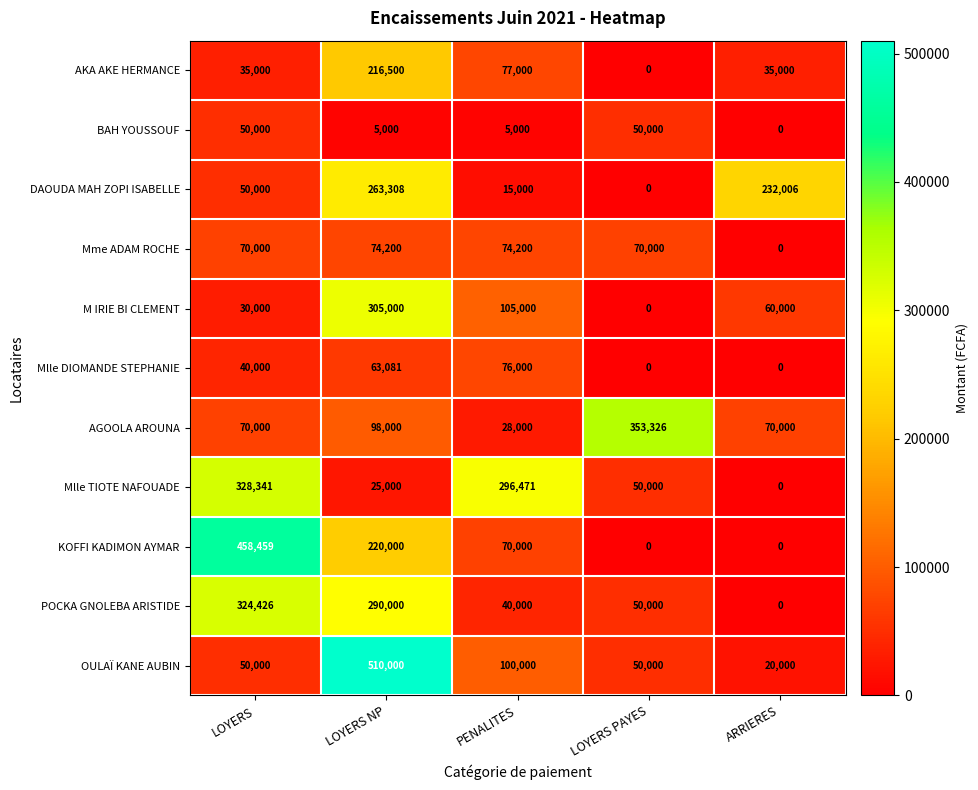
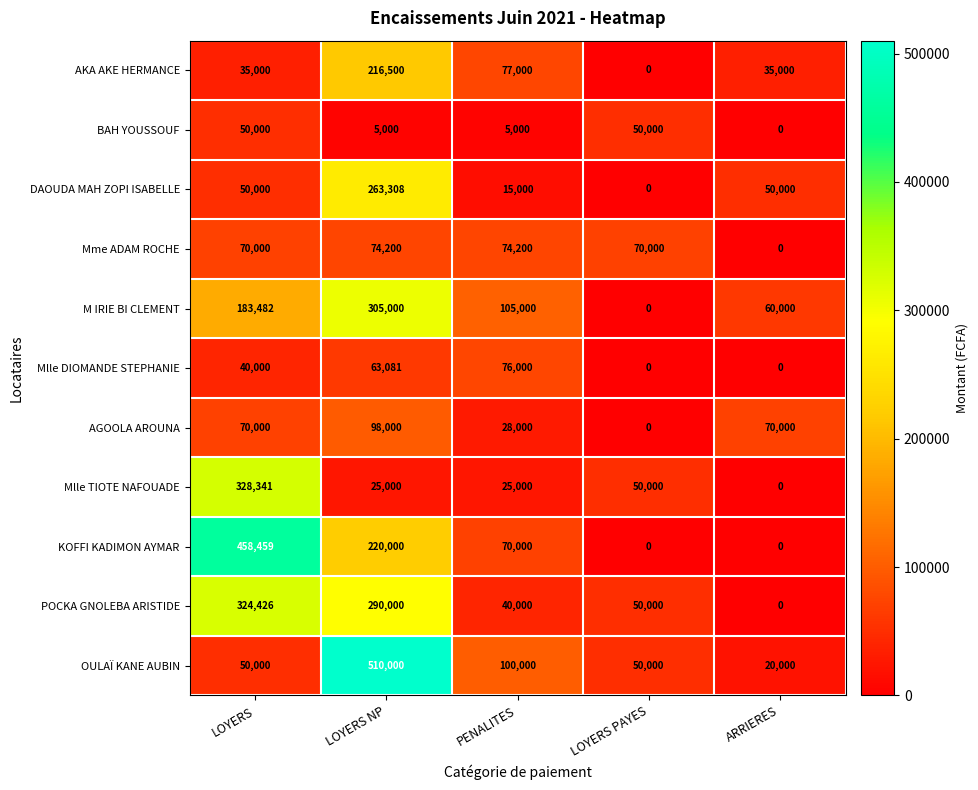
DAOUDA MAH ZOPI ISABELLE, ARRIERES: 232,006 -> 50,000
M IRIE BI CLEMENT, LOYERS: 30,000 -> 183,482
AGOOLA AROUNA, LOYERS PAYES: 353,326 -> 0
Mlle TIOTE NAFOUADE, PENALITES: 296,471 -> 25,000
